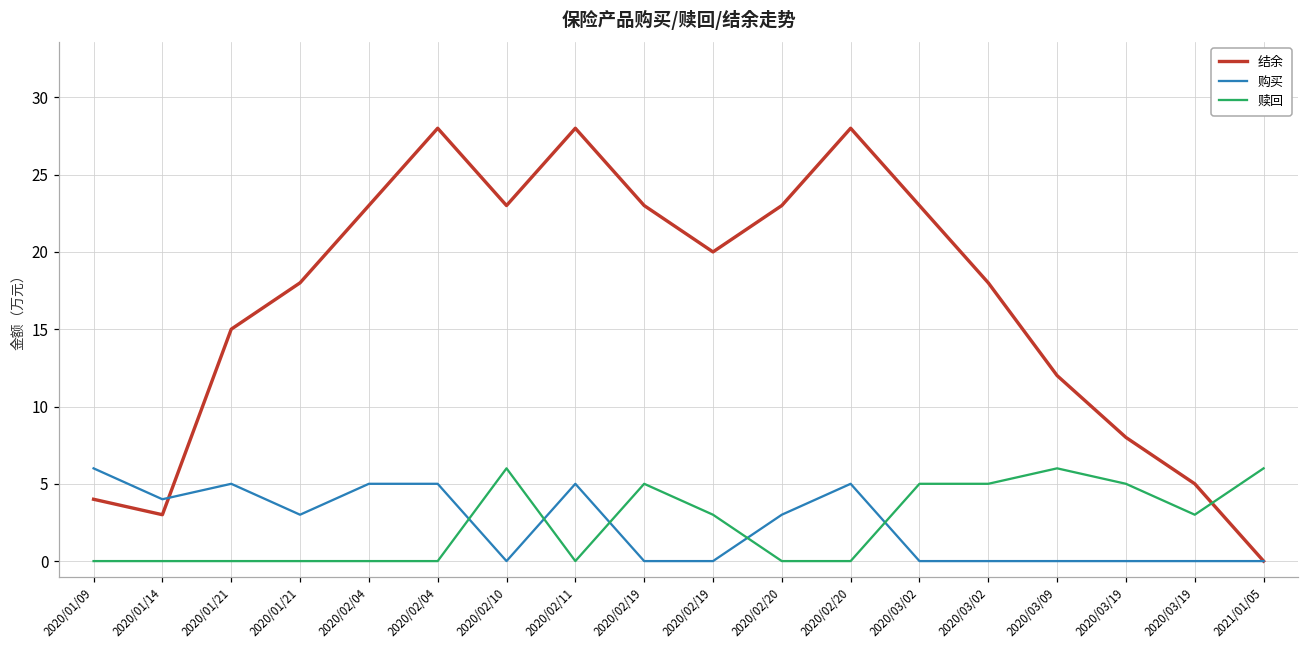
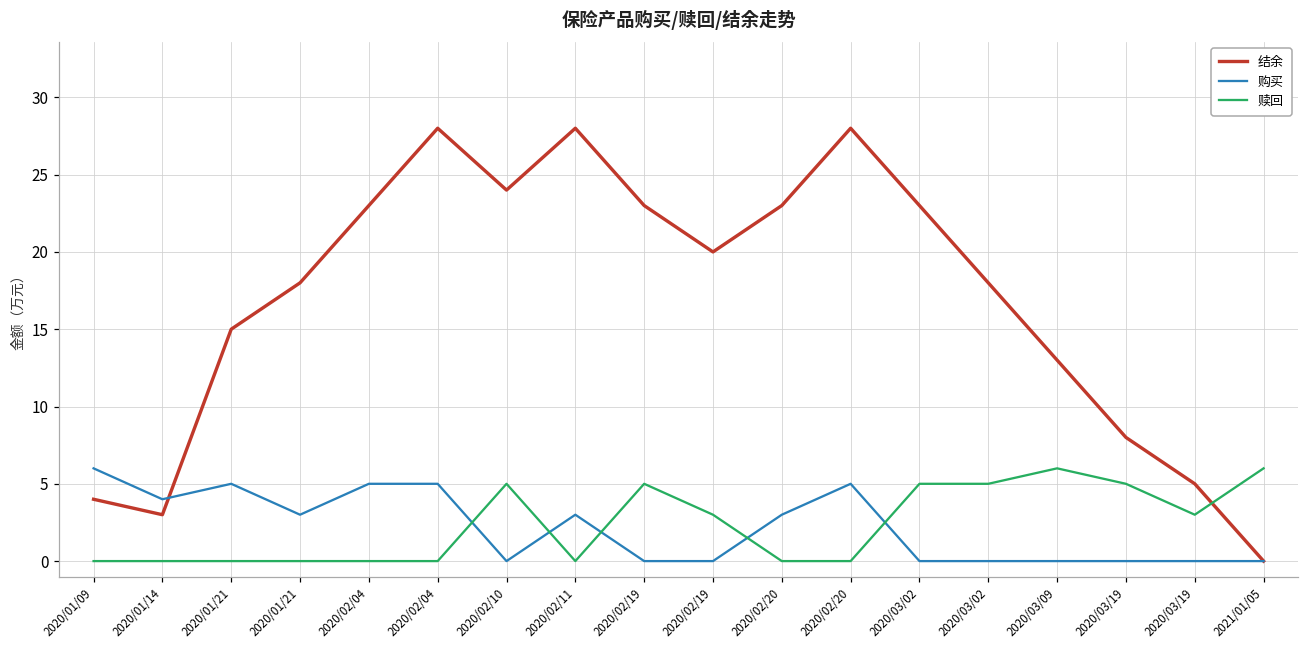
结余, 2020/02/10: 23 -> 24
赎回, 2020/02/10: 6 -> 5
购买, 2020/02/11: 5 -> 3
结余, 2020/03/09: 12 -> 13
